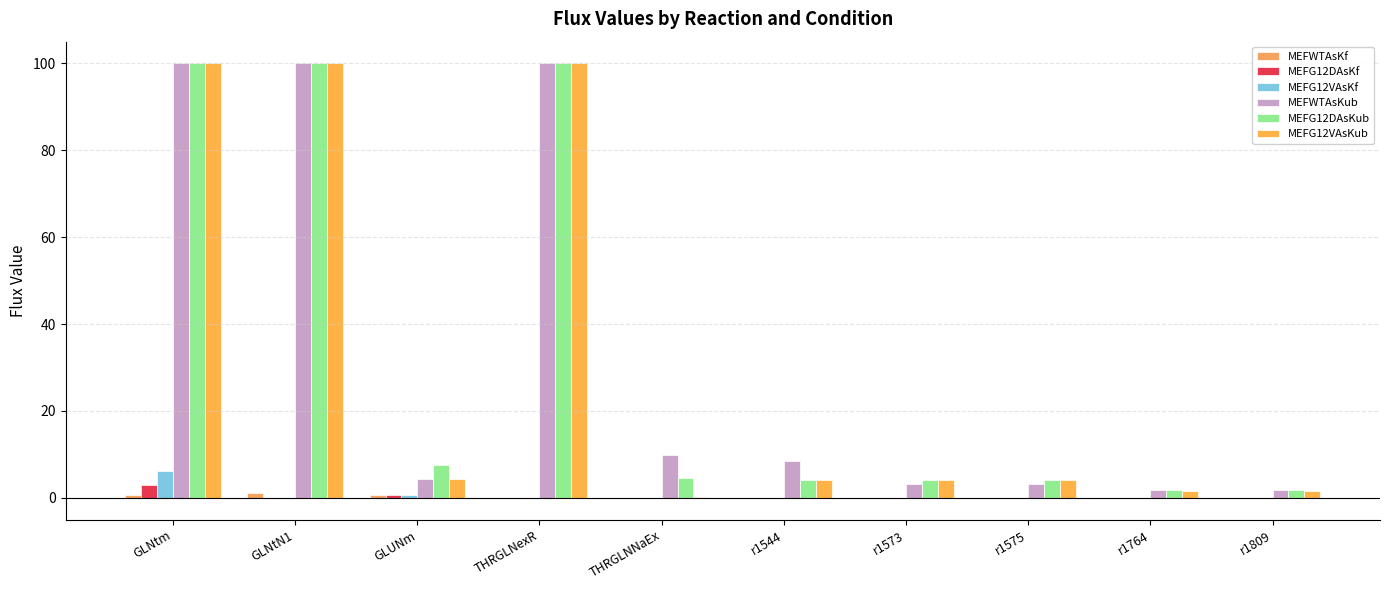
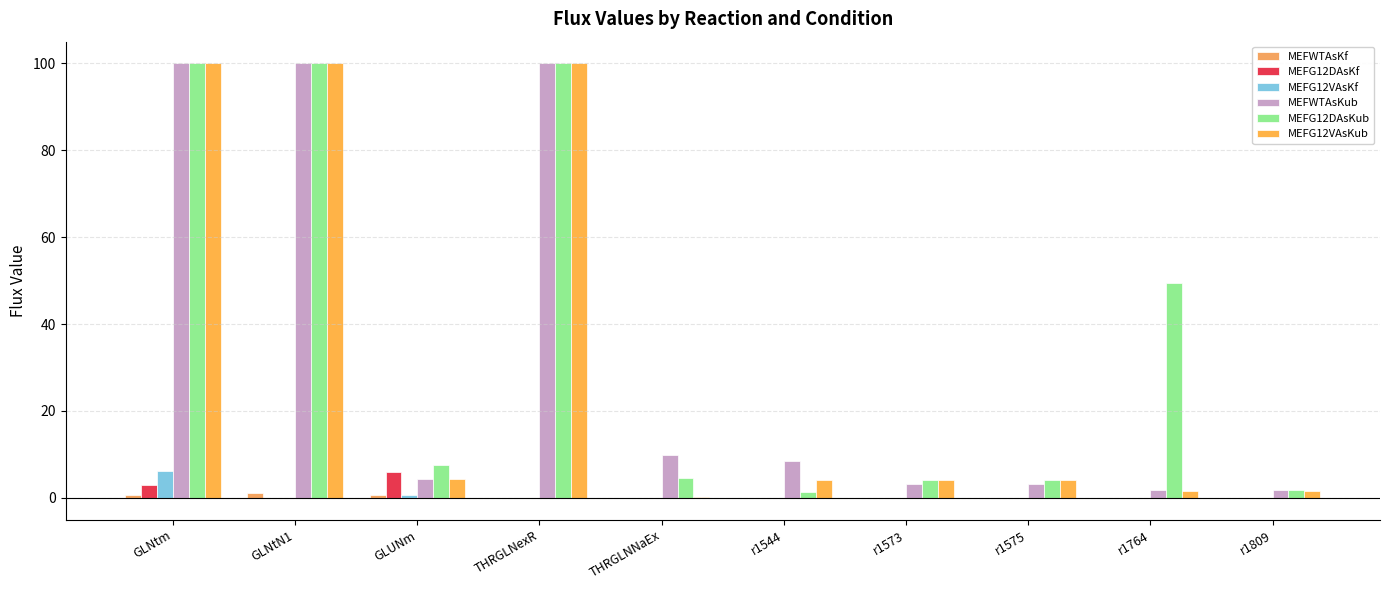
MEFG12DAsKf, GLUNm: 1 -> 6
MEFG12DAsKub, r1544: 4 -> 1
MEFG12DAsKub, r1764: 2 -> 49
